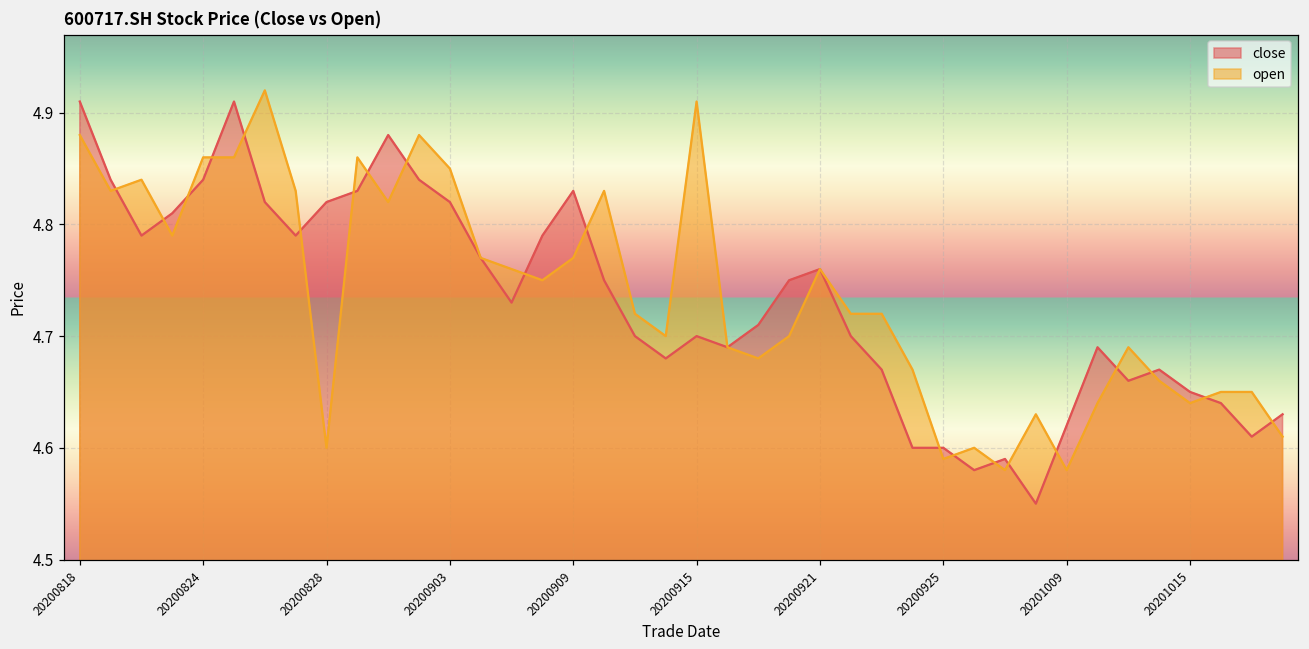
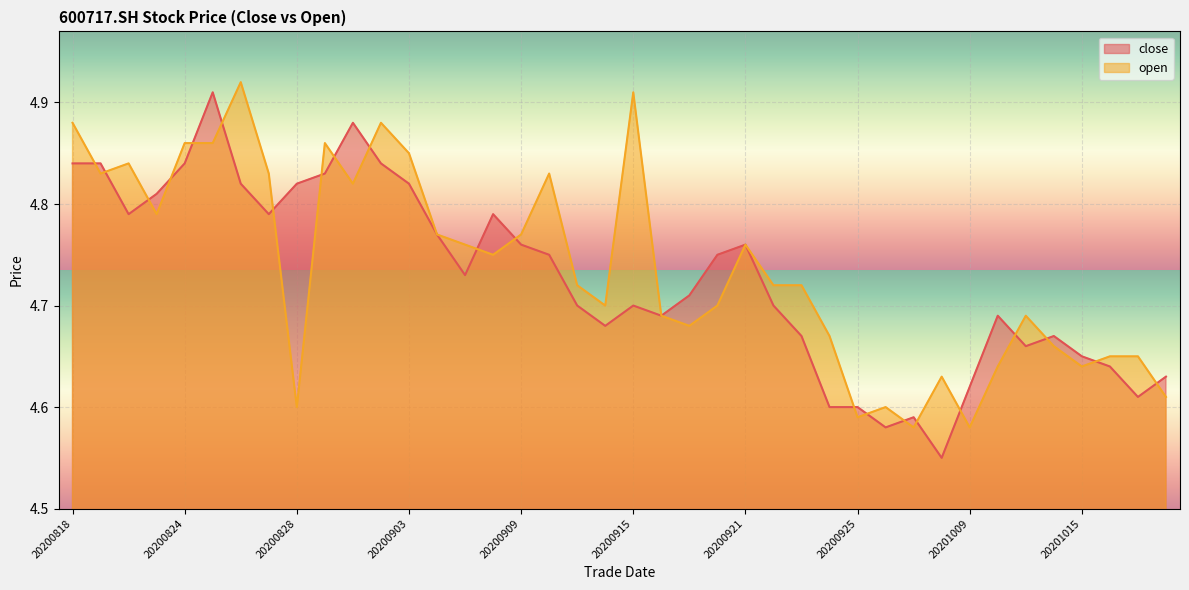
close, 20200818: 4.91 -> 4.84
close, 20200909: 4.83 -> 4.76
